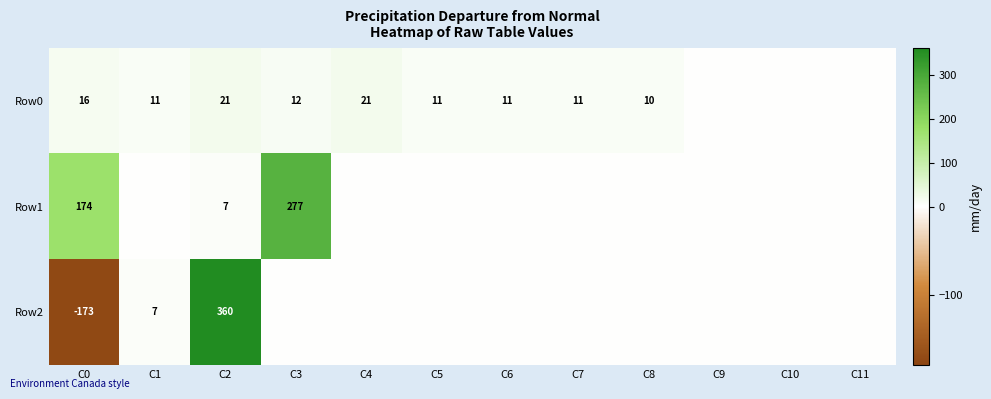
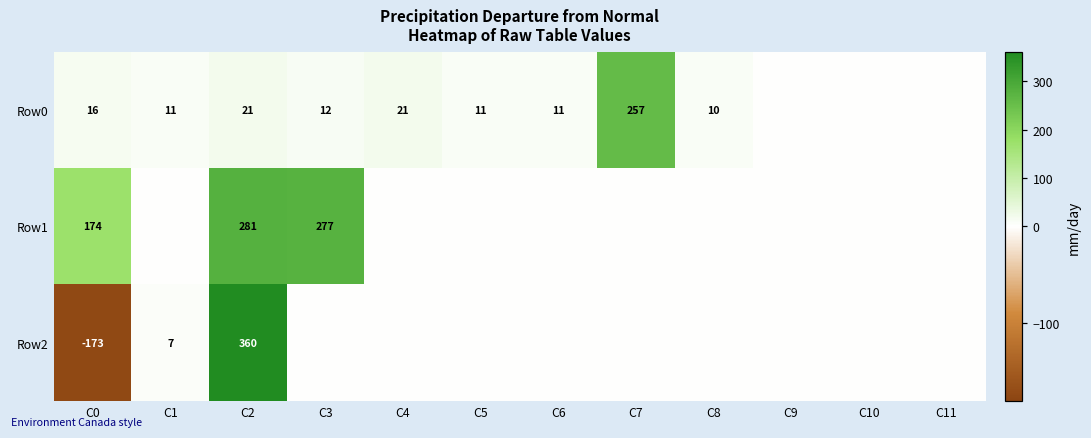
Row0, C7: 11 -> 257
Row1, C2: 7 -> 281
